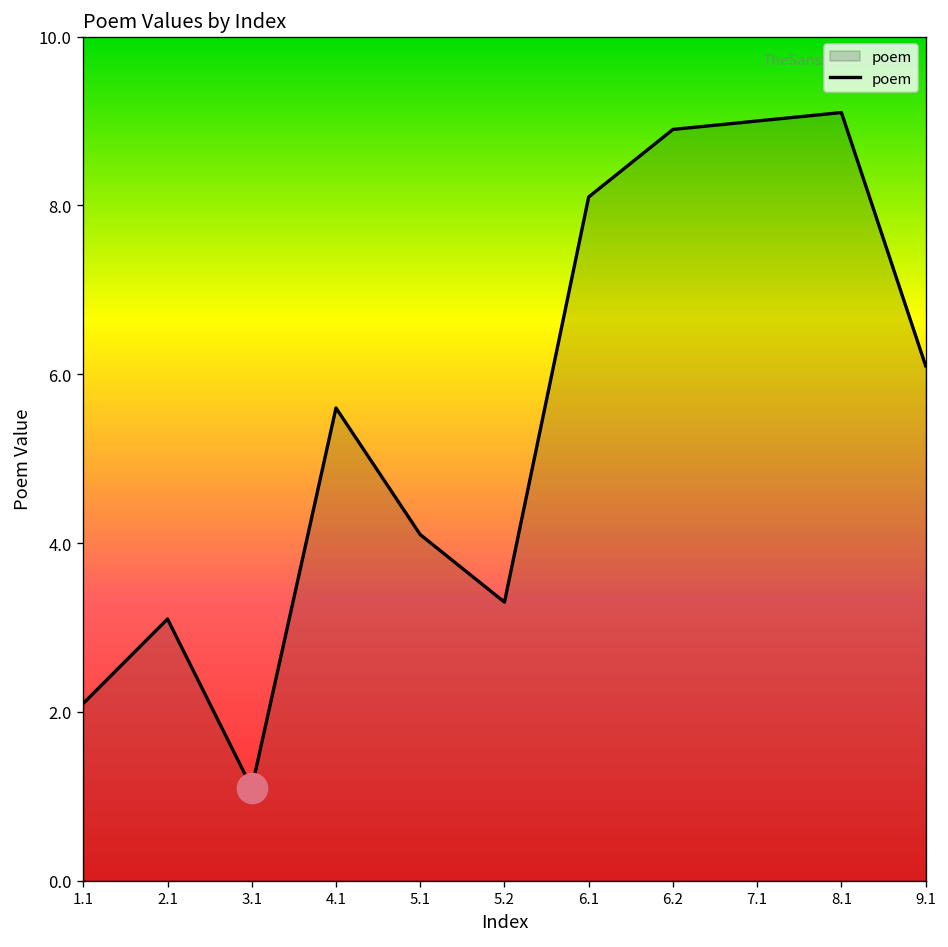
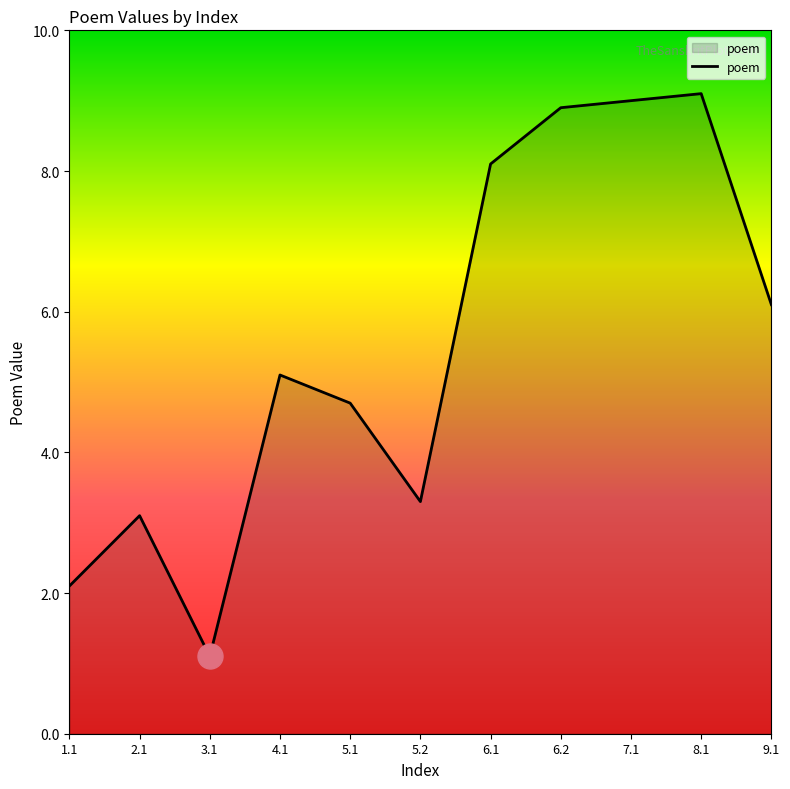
poem, 4.1: 5.6 -> 5.1
poem, 5.1: 4.1 -> 4.7
